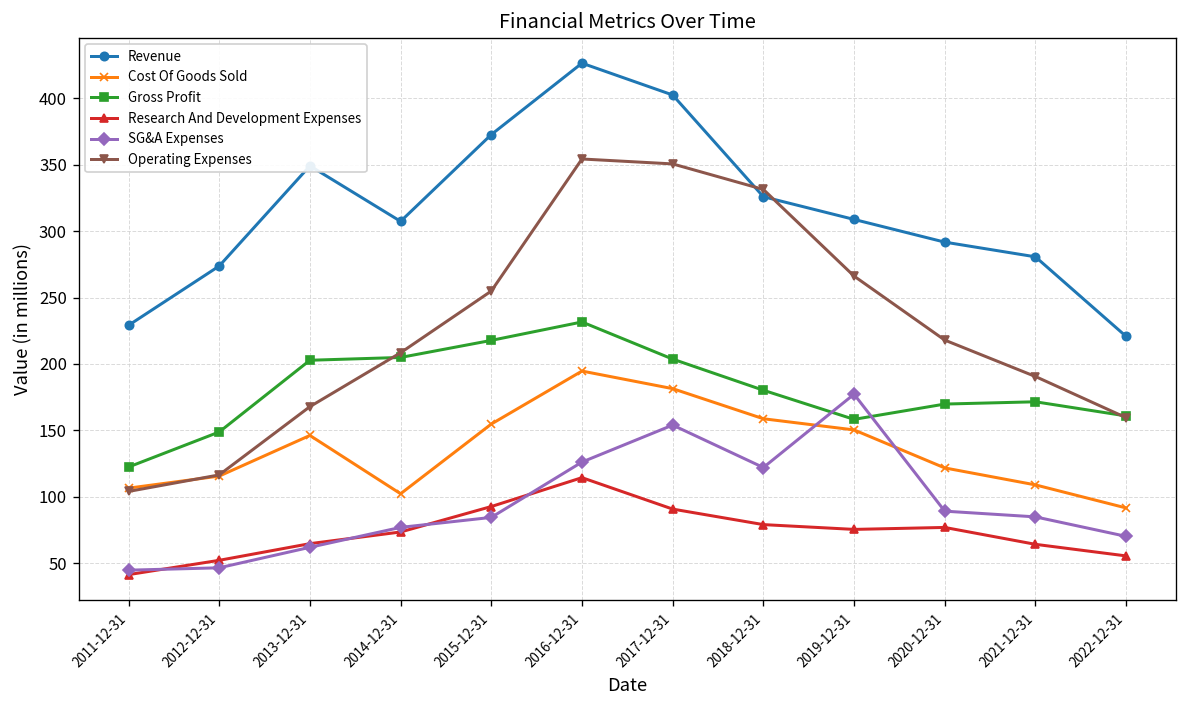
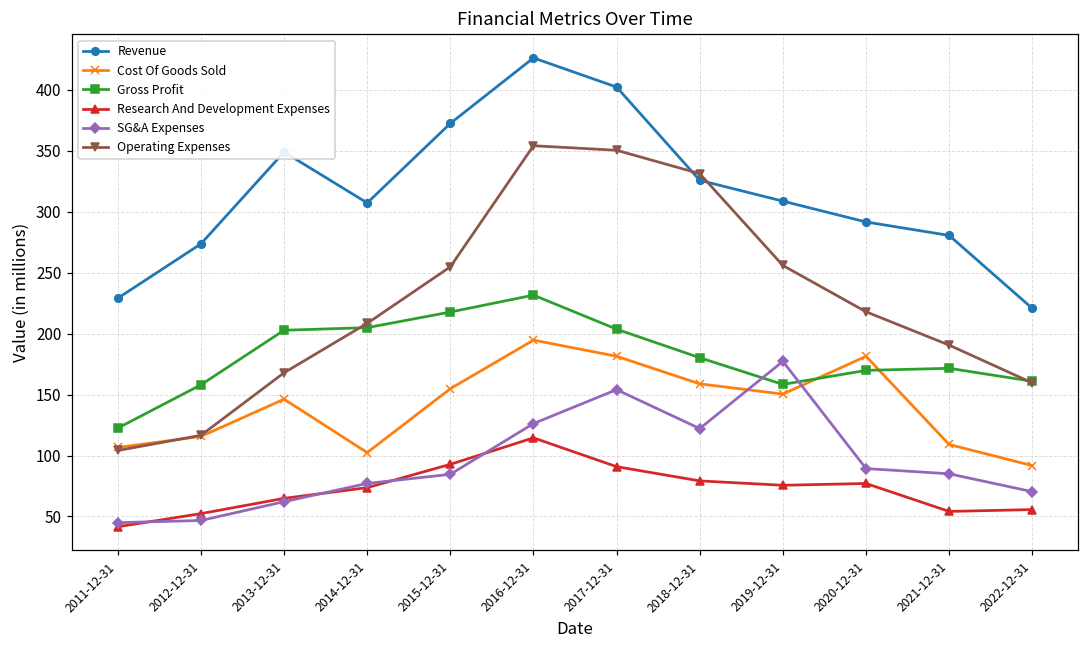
Gross Profit, 2012-12-31: 149 -> 158
Operating Expenses, 2019-12-31: 266 -> 256
Cost Of Goods Sold, 2020-12-31: 122 -> 181
Research And Development Expenses, 2021-12-31: 64 -> 54
